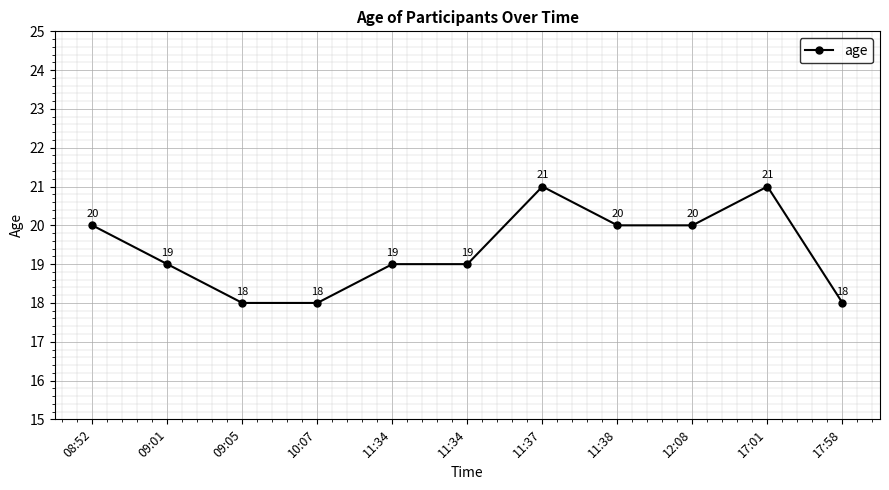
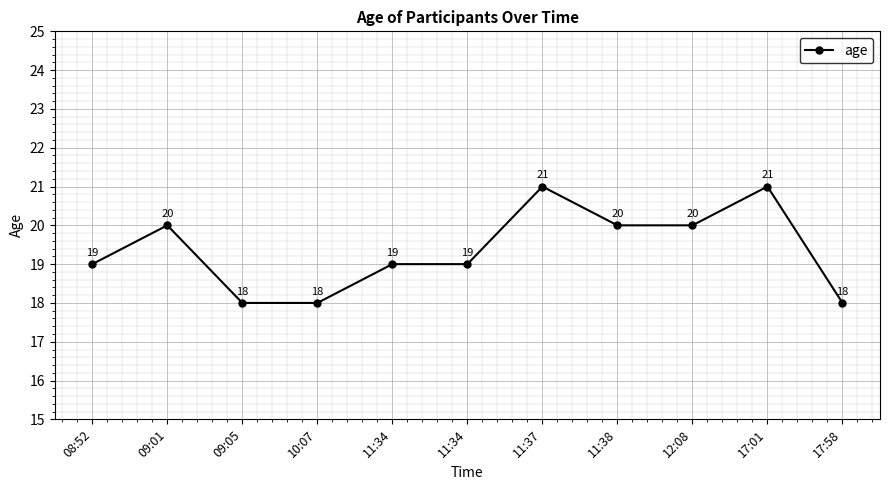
08:52: 20 -> 19
09:01: 19 -> 20
